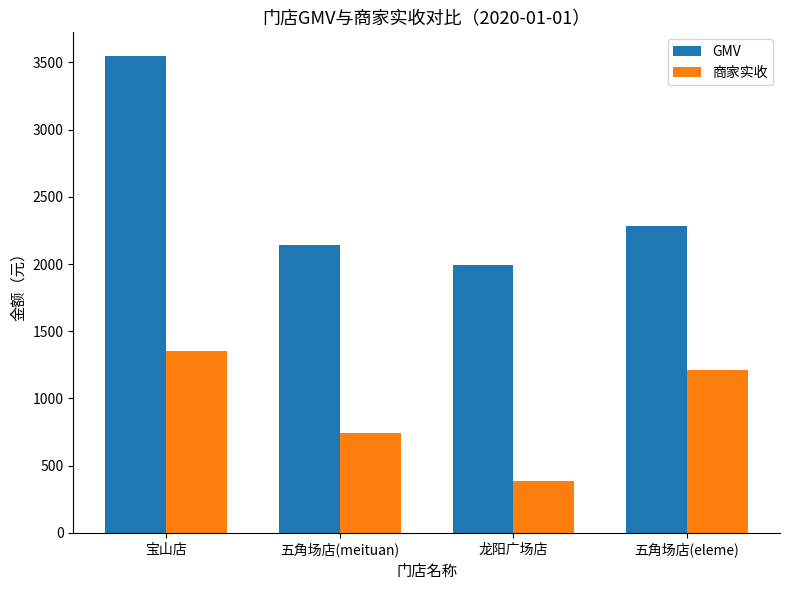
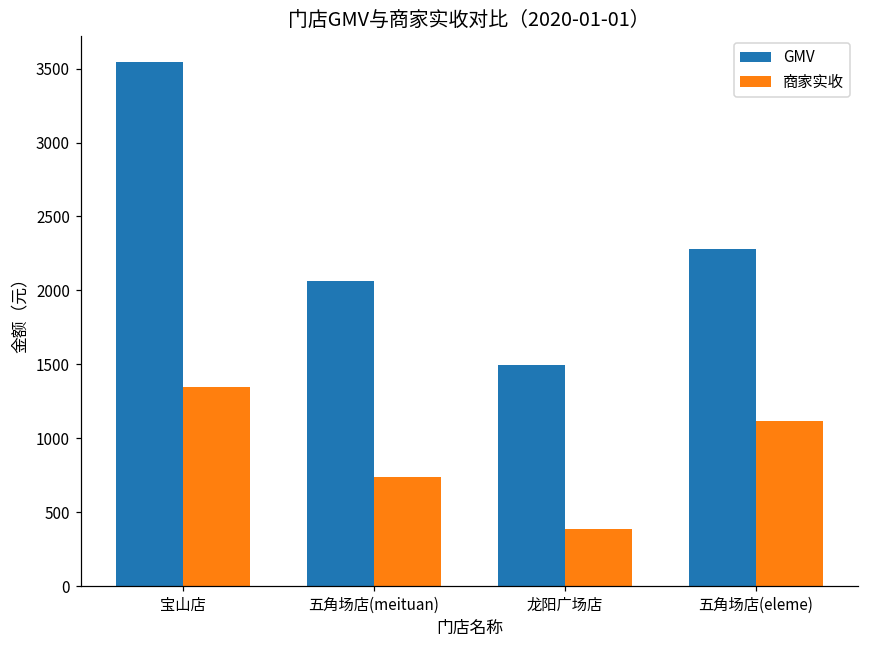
GMV, 五角场店(meituan): 2140 -> 2070
GMV, 龙阳广场店: 1990 -> 1500
商家实收, 五角场店(eleme): 1210 -> 1110
